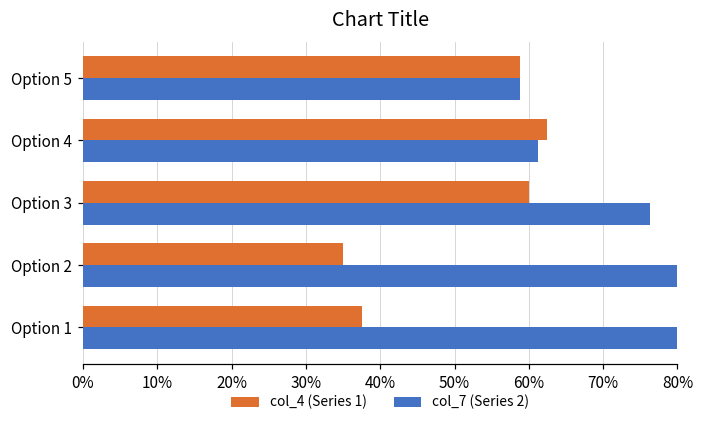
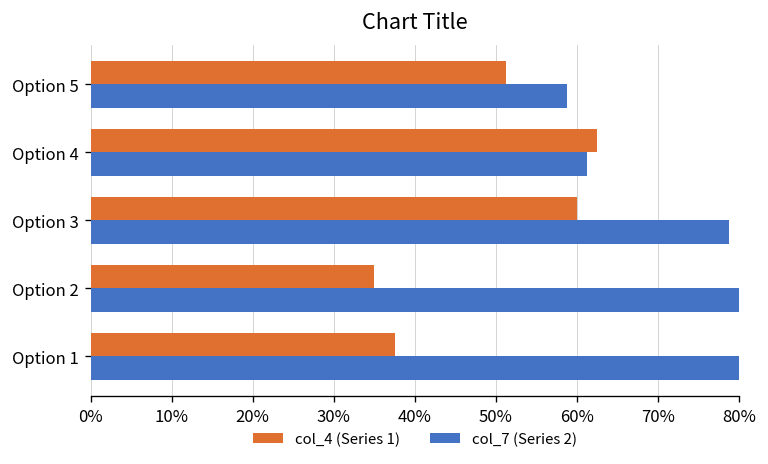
col_4 (Series 1), Option 5: 59% -> 51%
col_7 (Series 2), Option 3: 76% -> 79%
